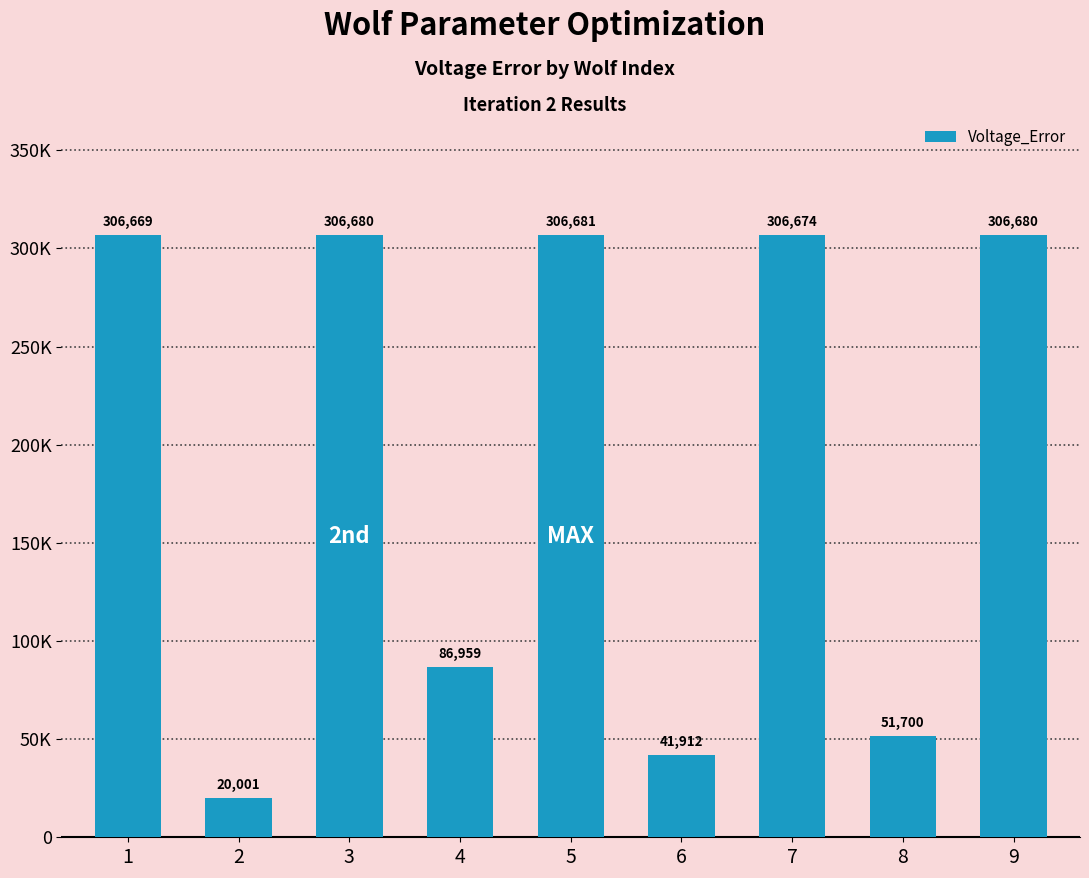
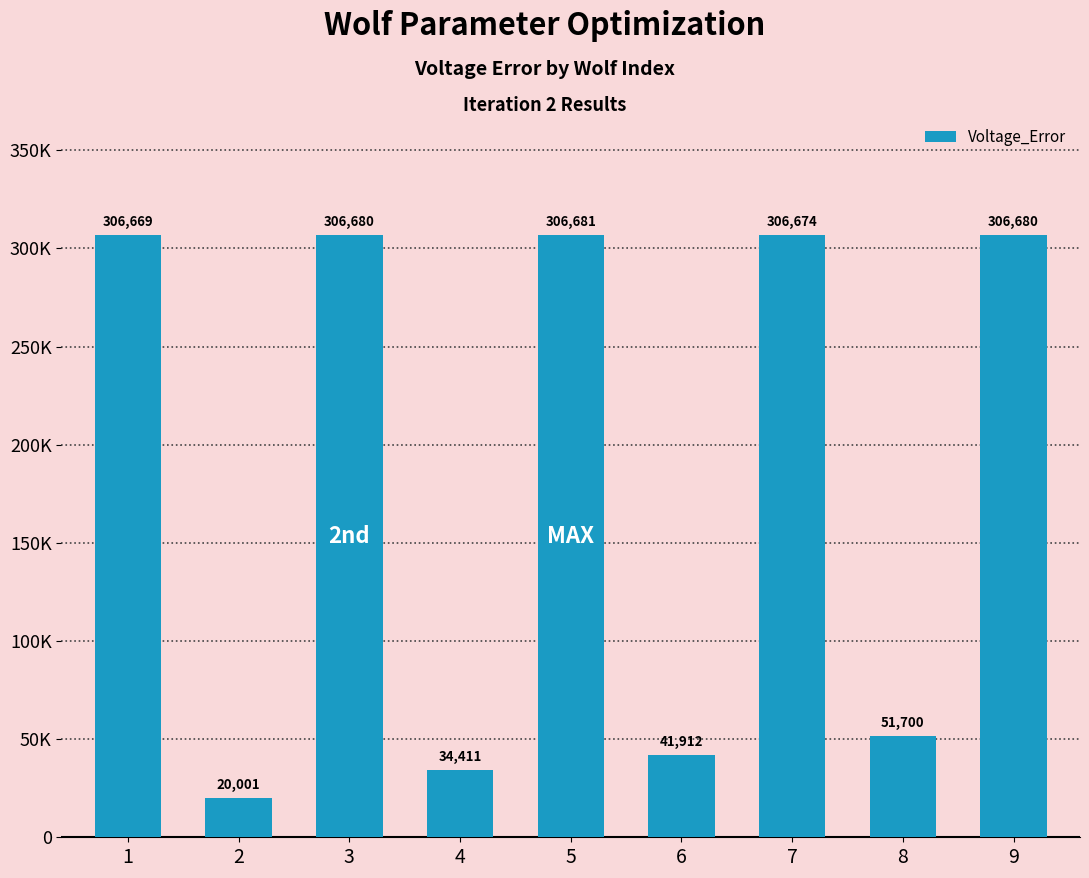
4: 86,959 -> 34,411
